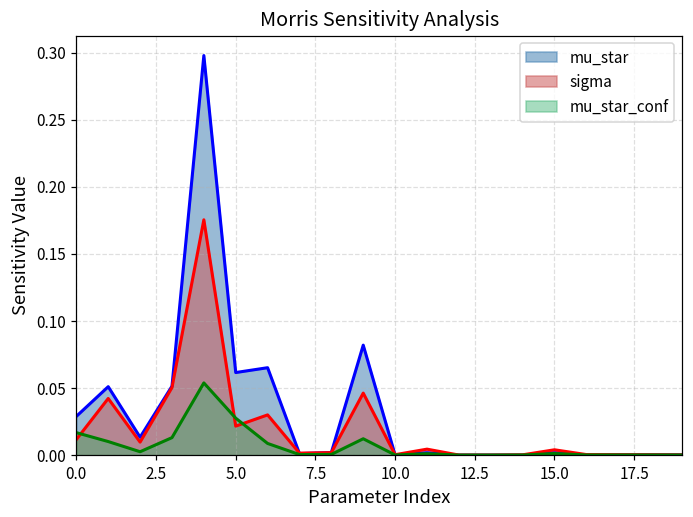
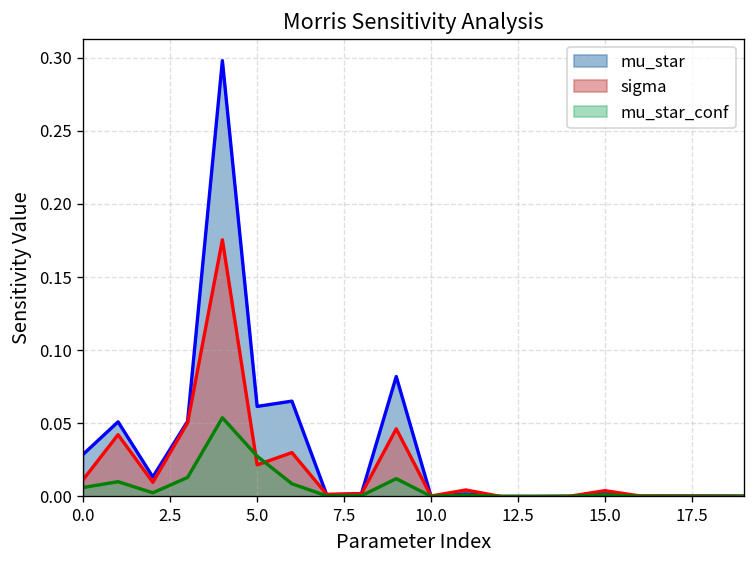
mu_star_conf, 0.0: 0.017 -> 0.006
